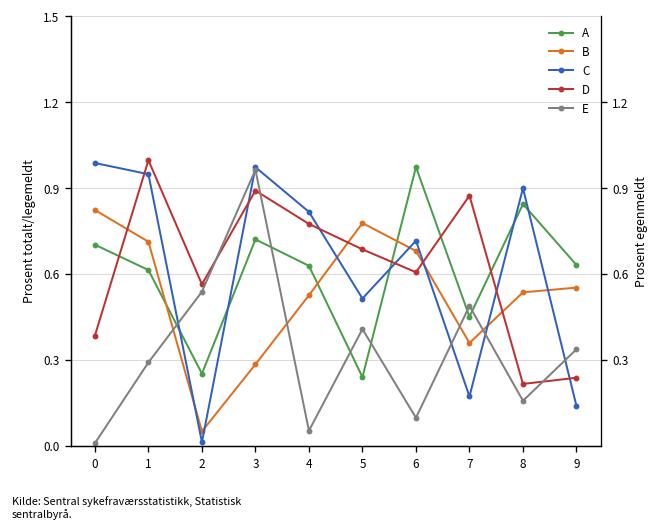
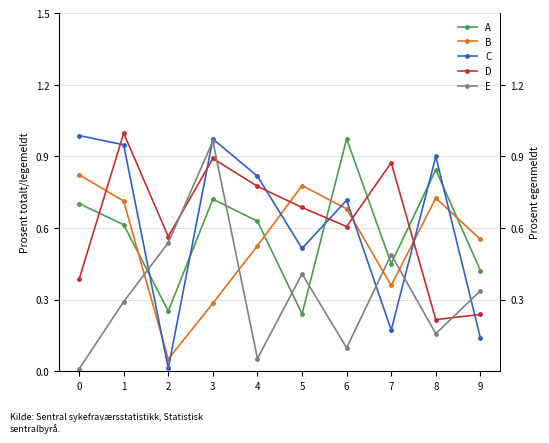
B, 8: 0.54 -> 0.72
A, 9: 0.63 -> 0.42
